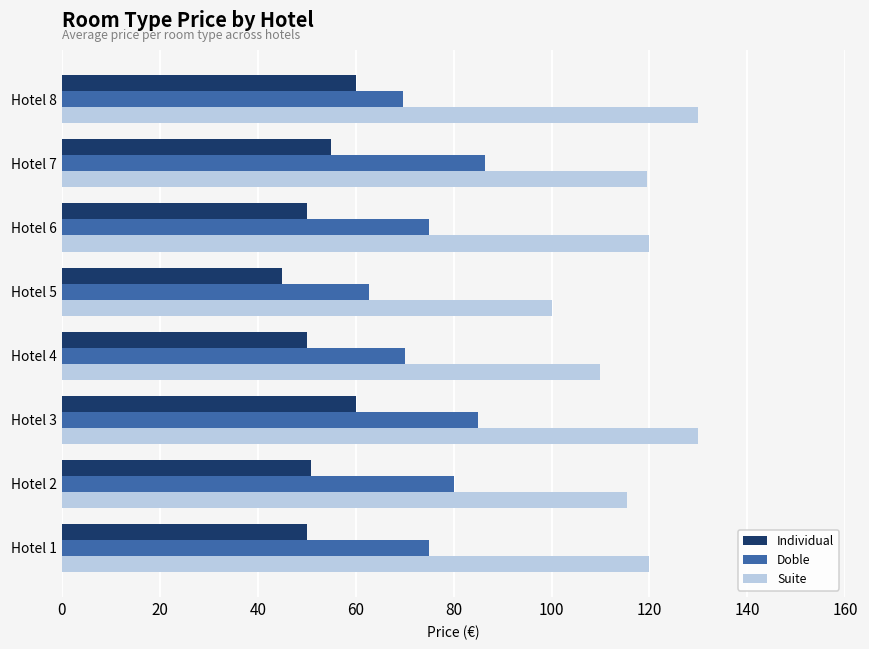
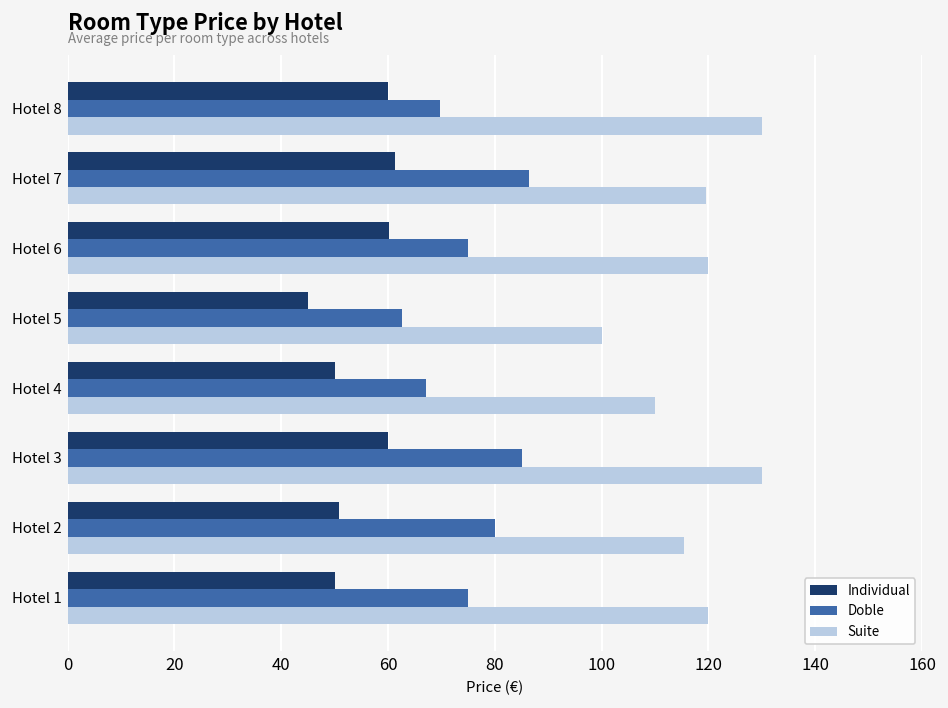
Individual, Hotel 7: 55 -> 61
Individual, Hotel 6: 50 -> 60
Doble, Hotel 4: 70 -> 67
